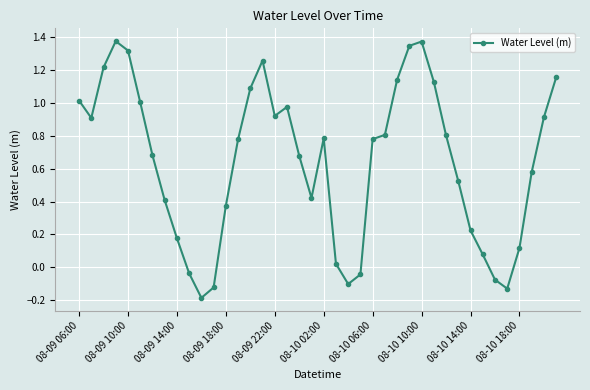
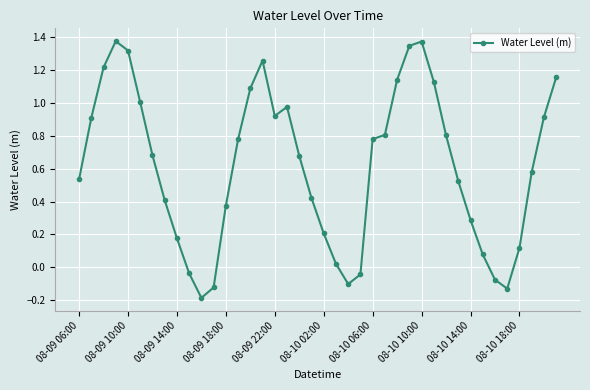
08-09 06:00: 1.01 -> 0.53
08-10 02:00: 0.78 -> 0.21
08-10 14:00: 0.22 -> 0.29
